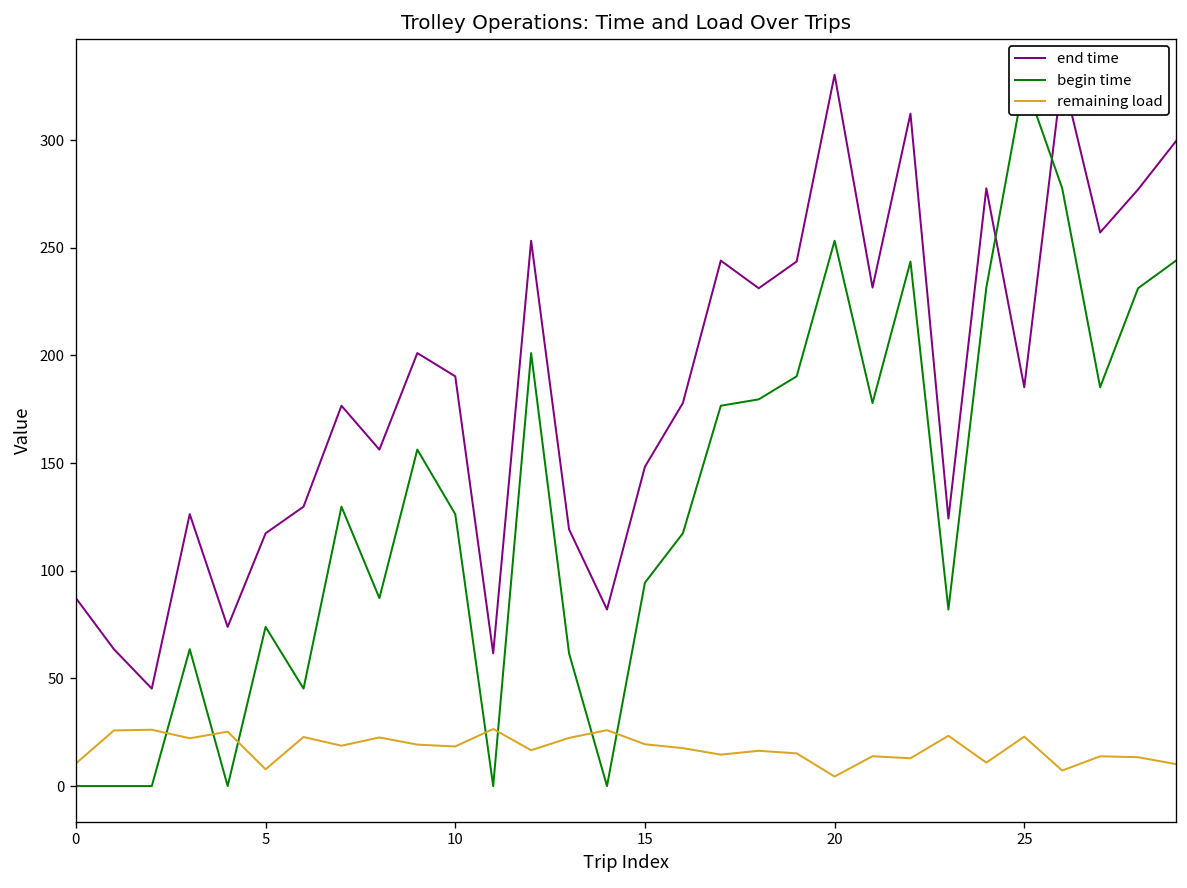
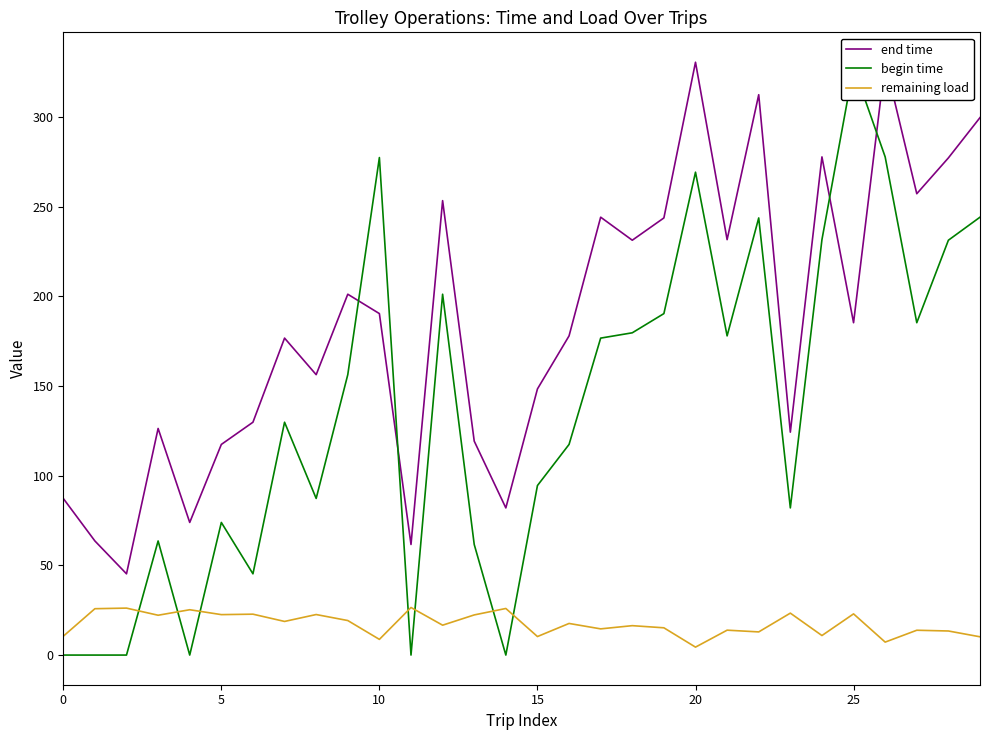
remaining load, 5: 8 -> 23
begin time, 10: 126 -> 277
remaining load, 10: 18 -> 9
remaining load, 15: 19 -> 10
begin time, 20: 253 -> 269
